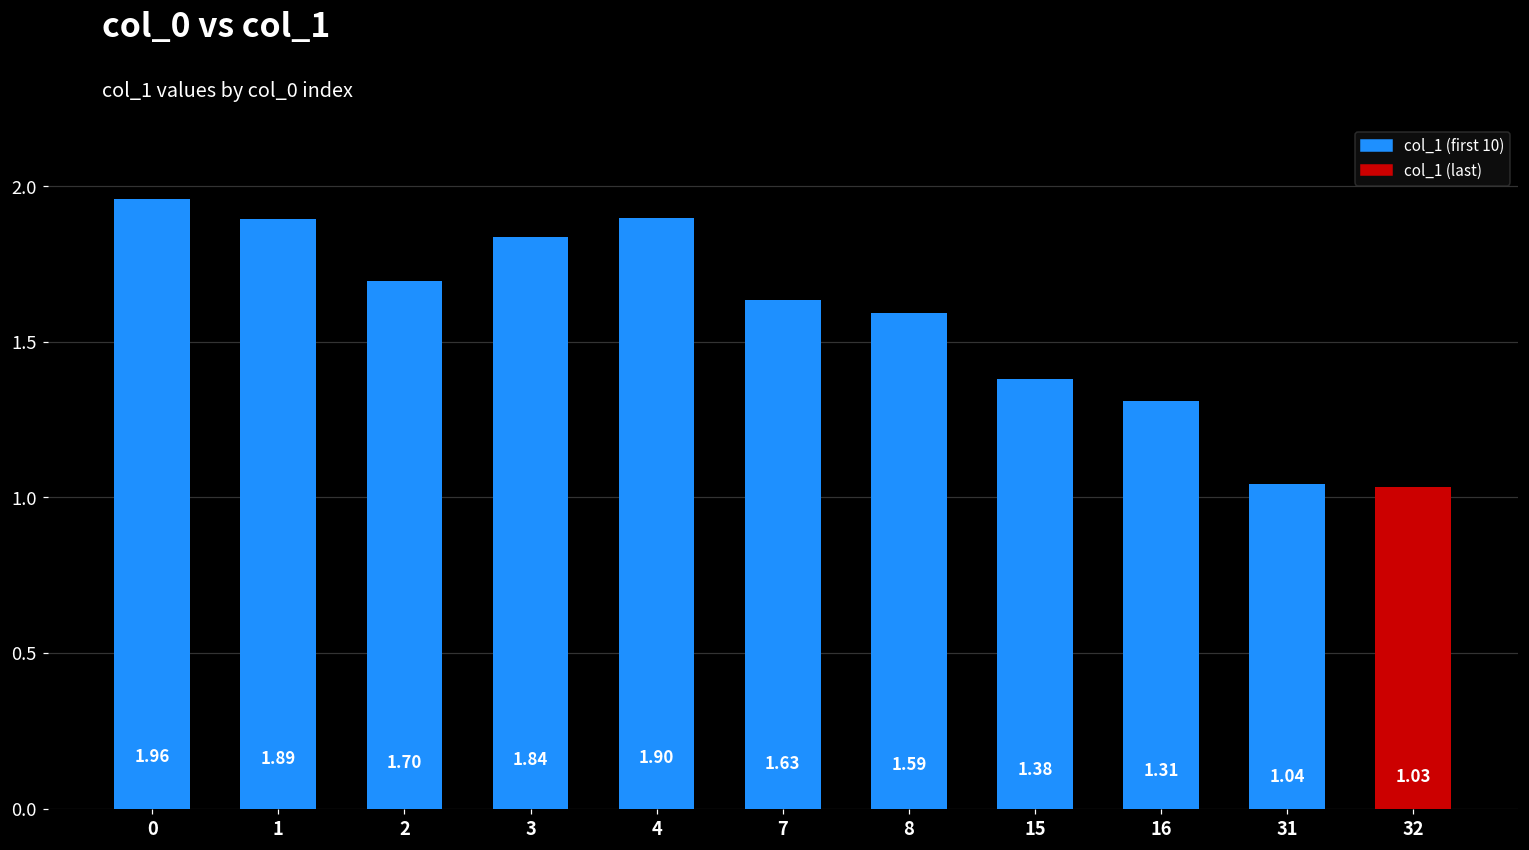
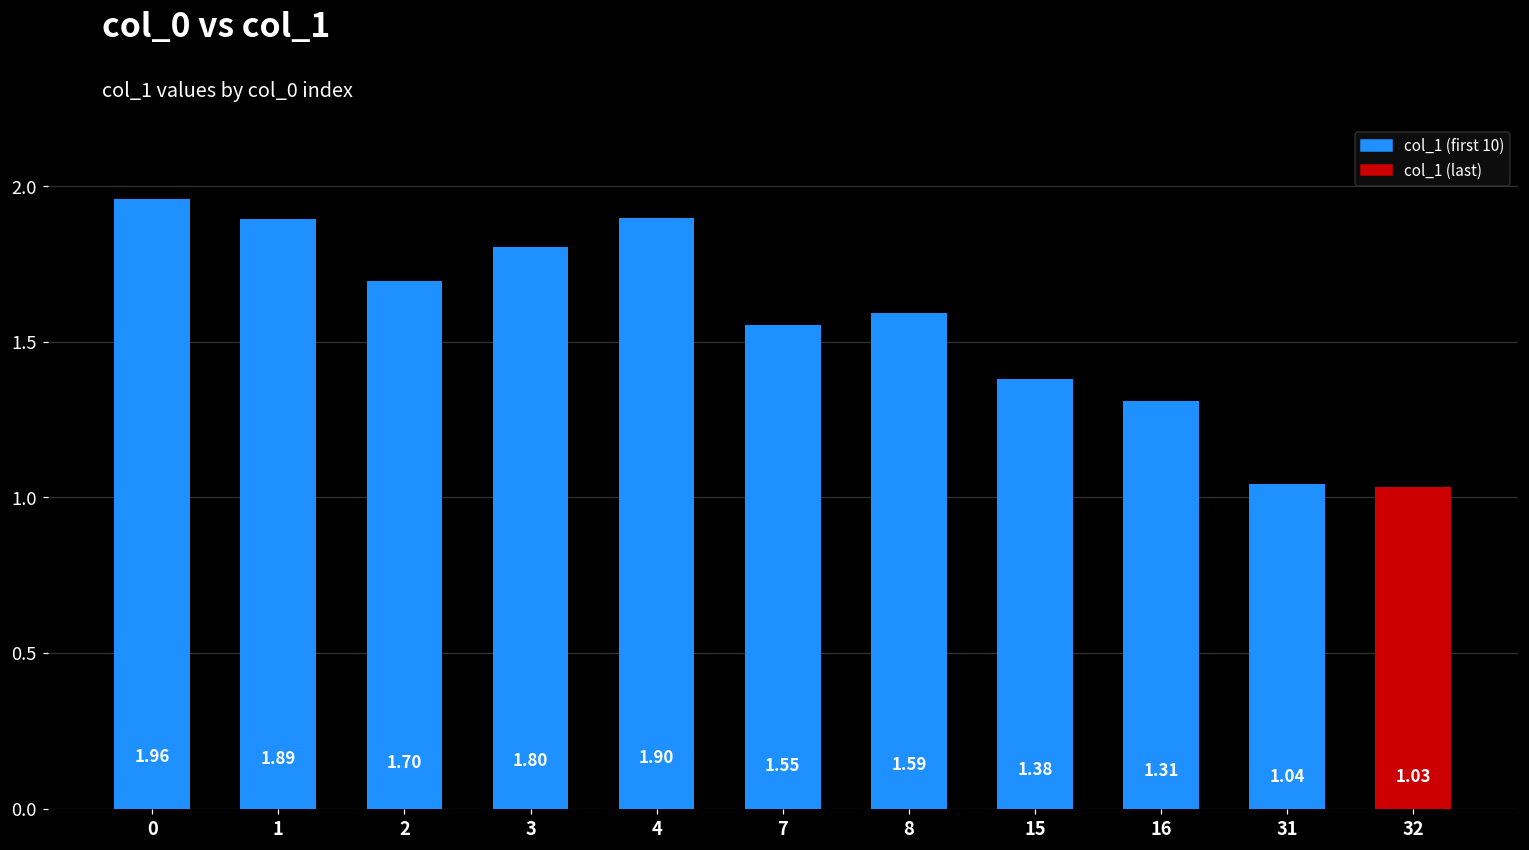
3: 1.84 -> 1.80
7: 1.63 -> 1.55
